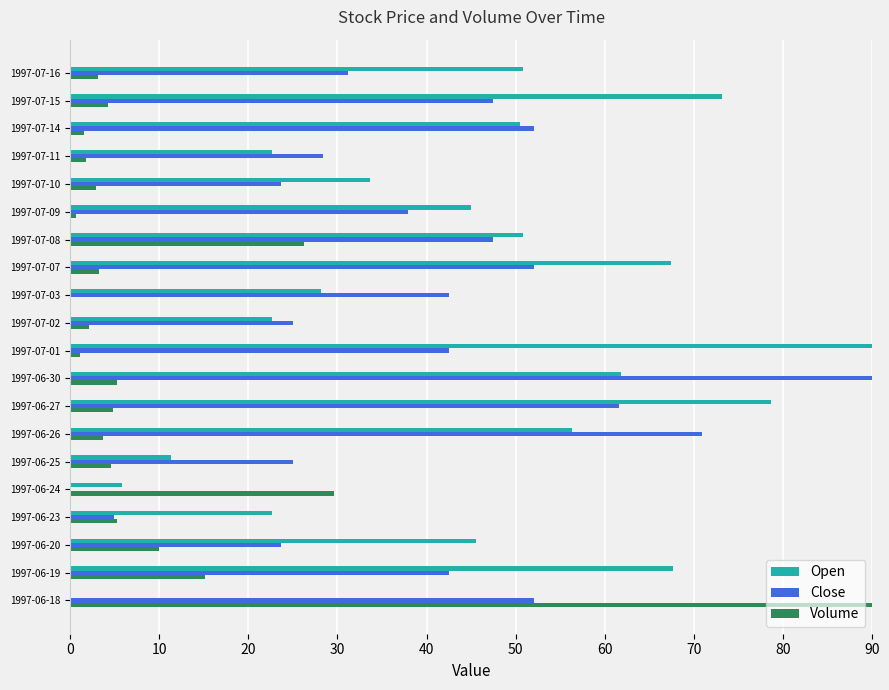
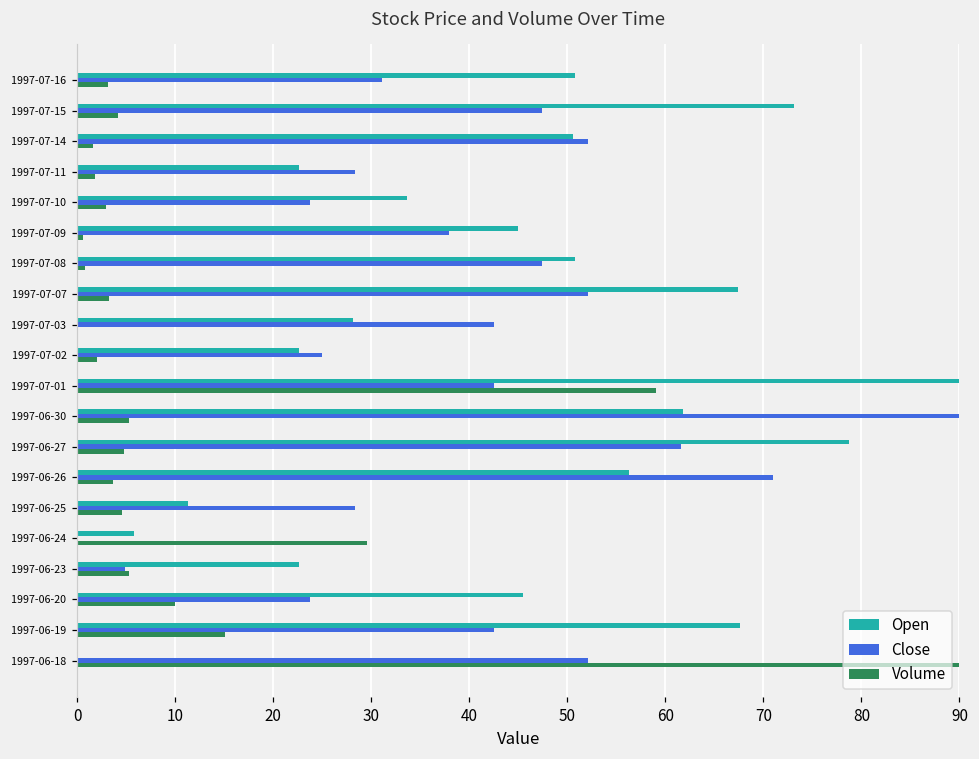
Volume, 1997-07-08: 26 -> 1
Volume, 1997-07-01: 1 -> 59
Close, 1997-06-25: 25 -> 28
